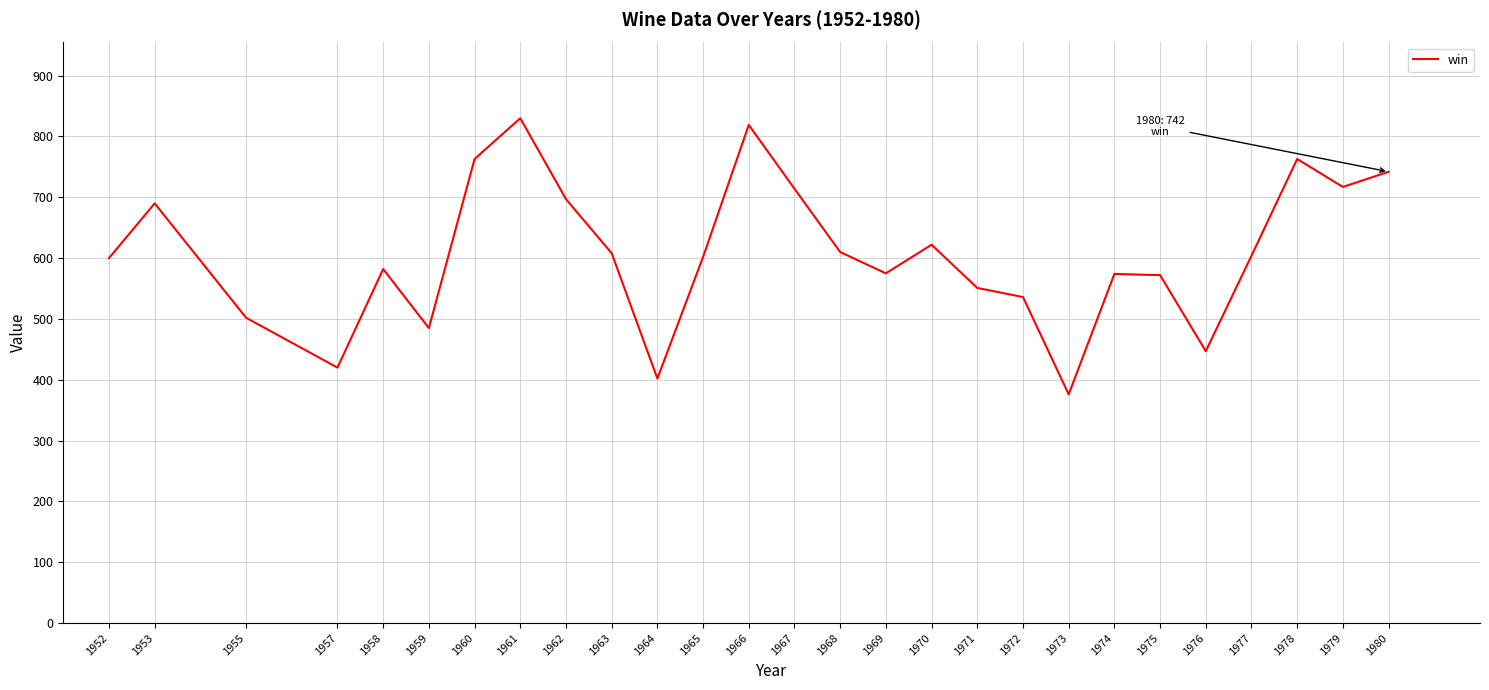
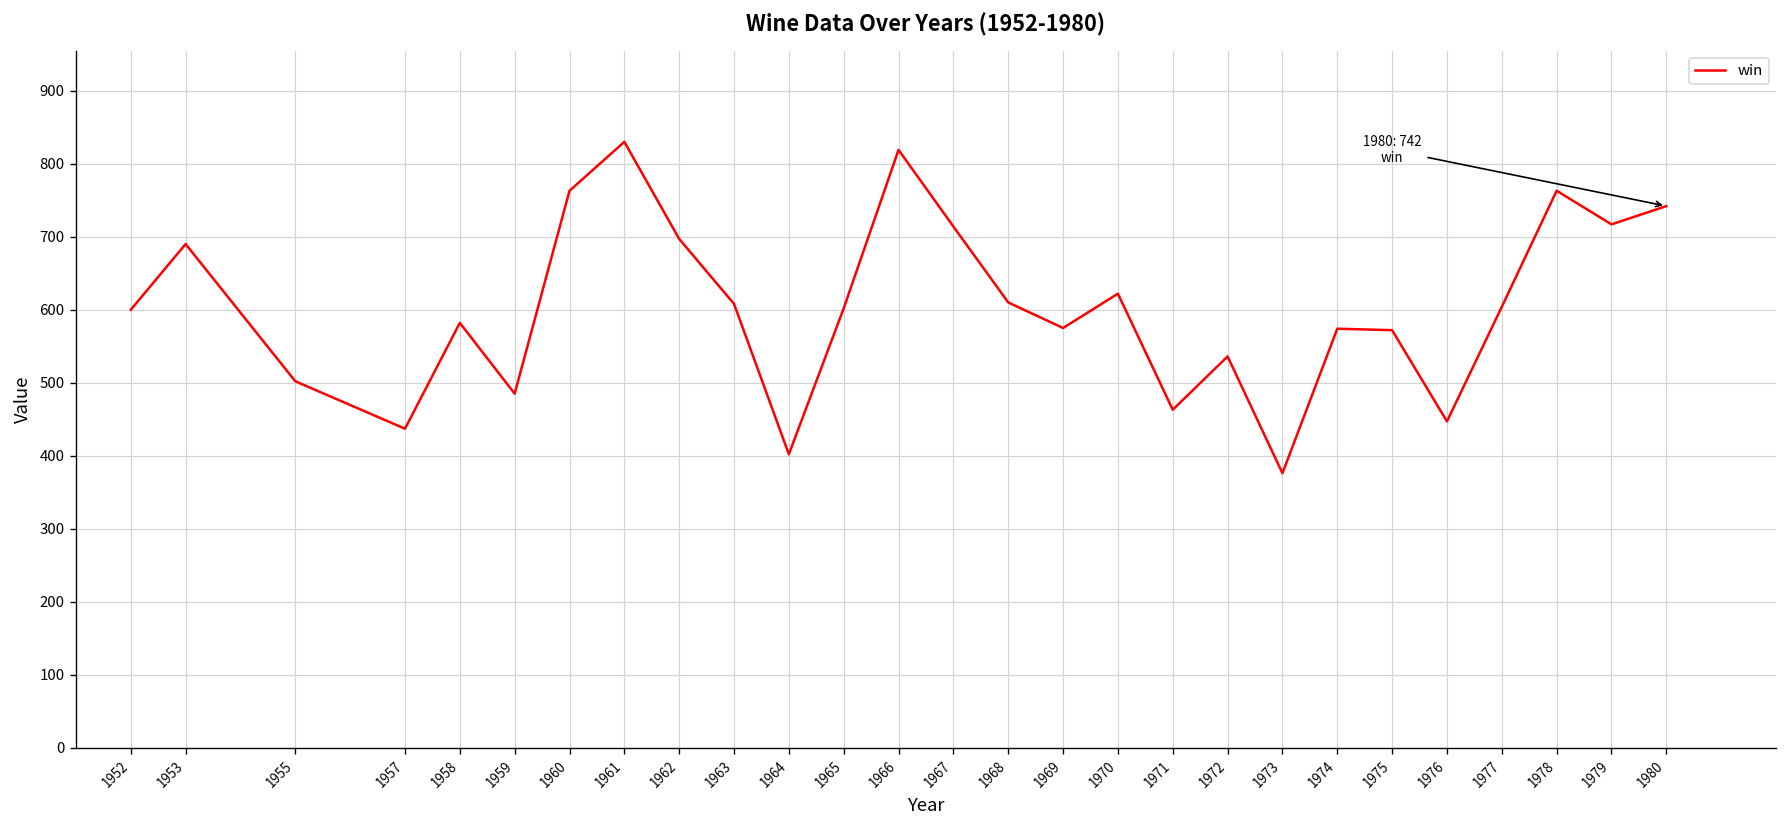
1957: 420 -> 440
1971: 550 -> 460
